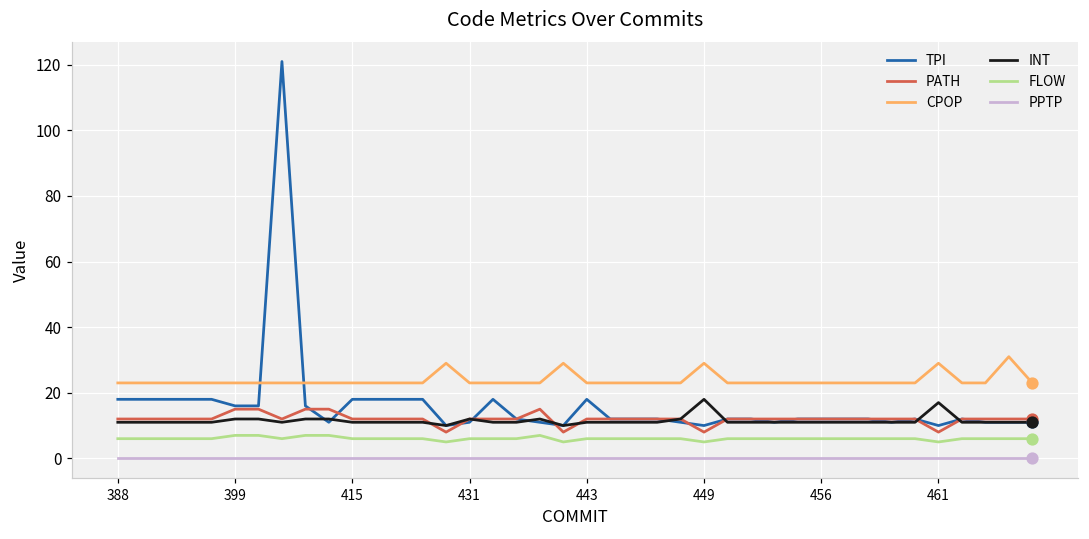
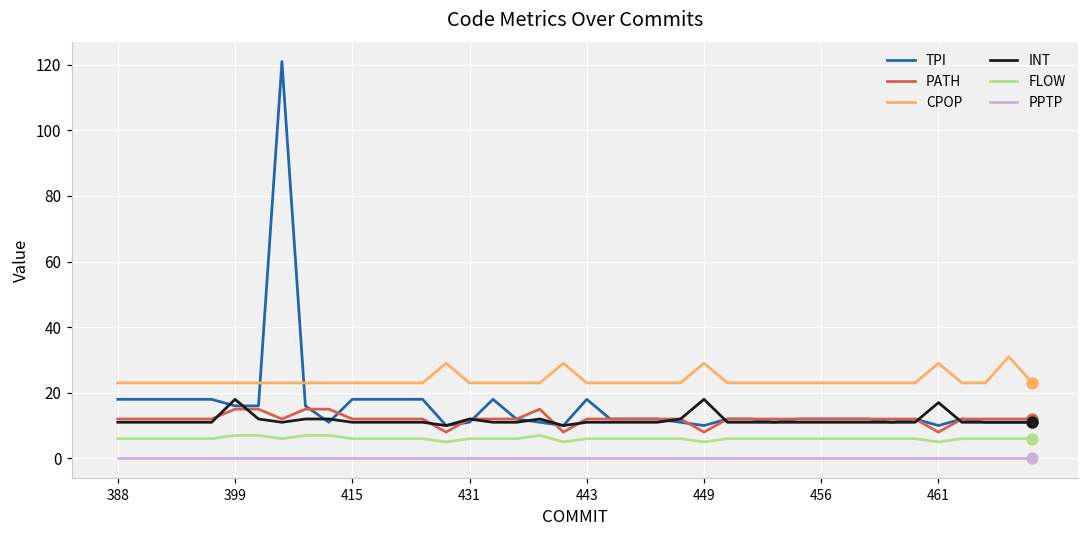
INT, 399: 12 -> 18
